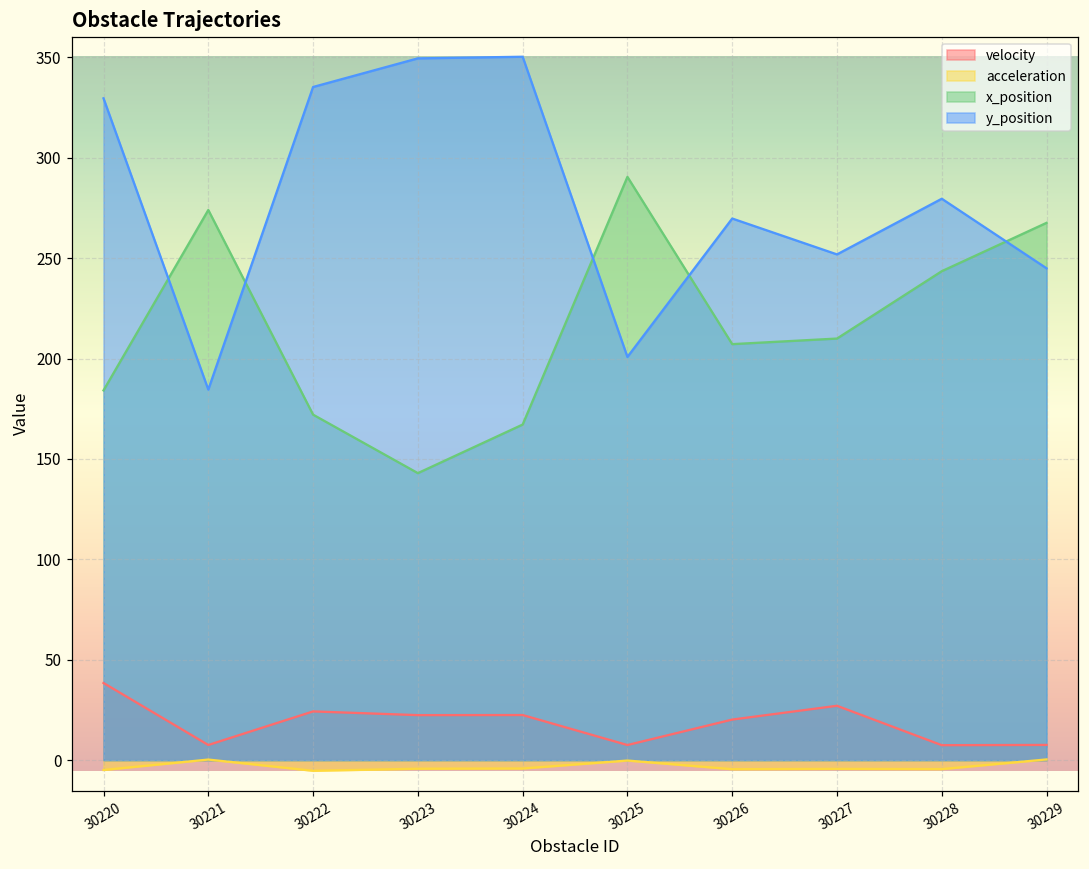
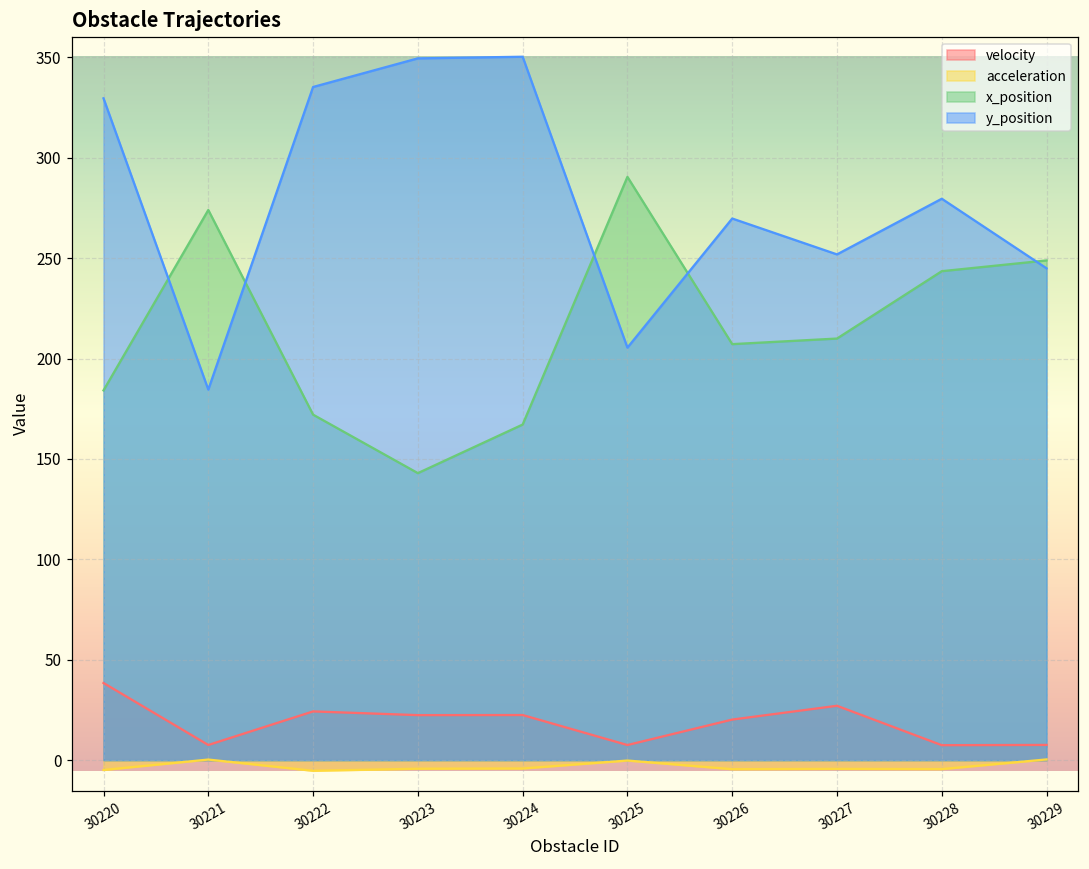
y_position, 30225: 201 -> 205
x_position, 30229: 268 -> 249
